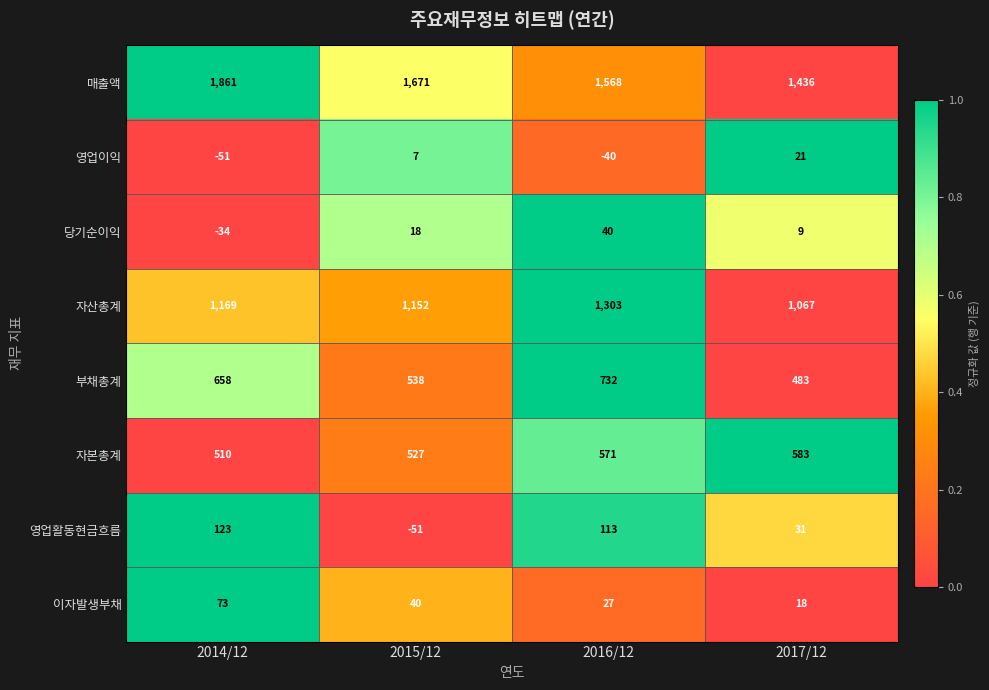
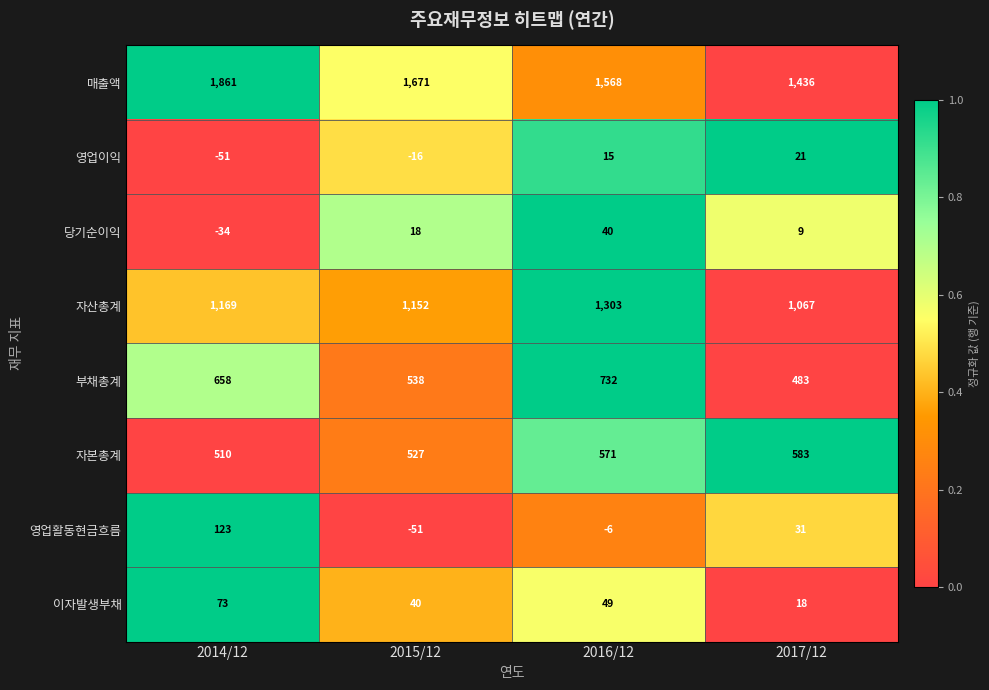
영업이익, 2015/12: 7 -> -16
영업이익, 2016/12: -40 -> 15
영업활동현금흐름, 2016/12: 113 -> -6
이자발생부채, 2016/12: 27 -> 49
